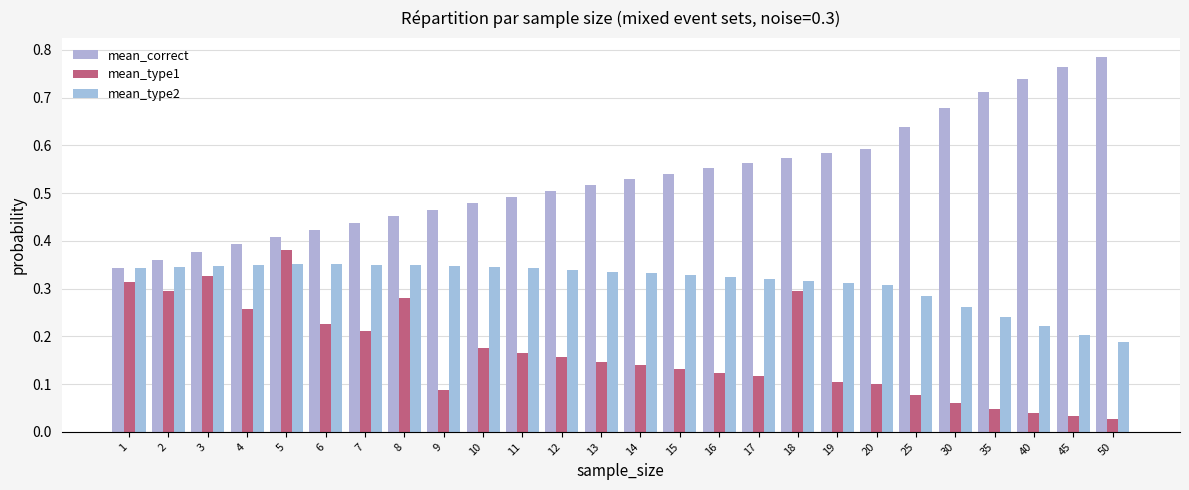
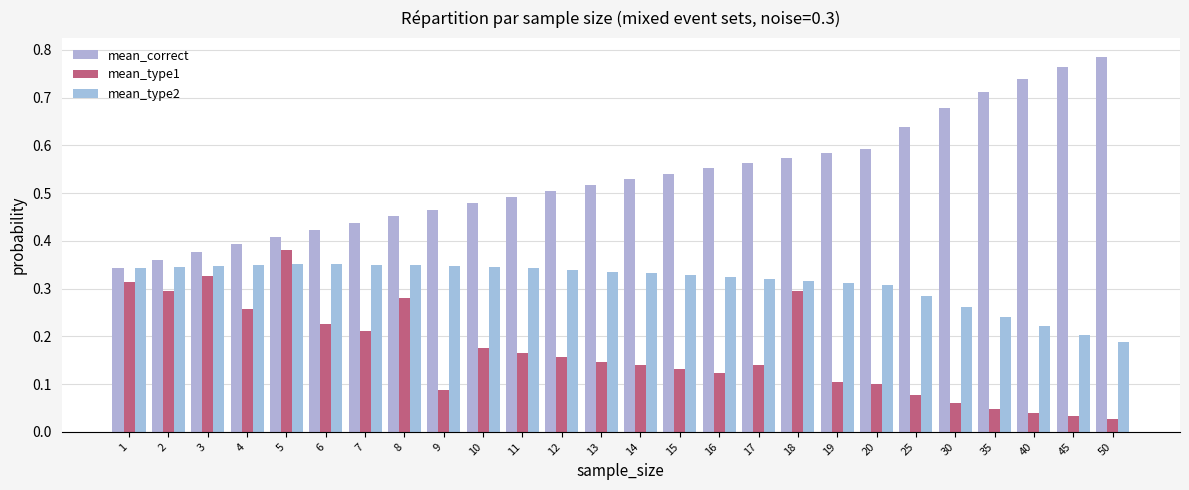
mean_type1, 17: 0.12 -> 0.14
